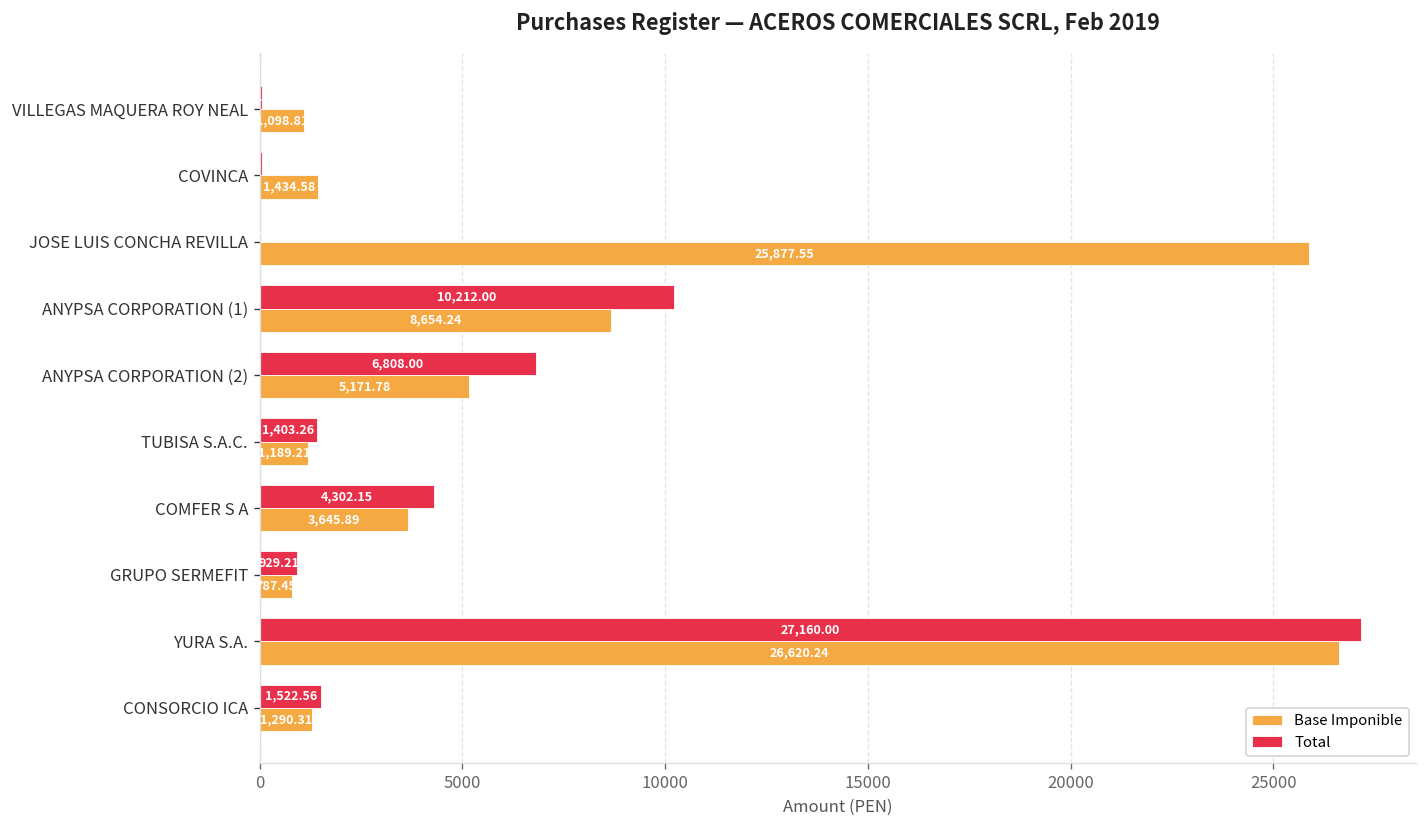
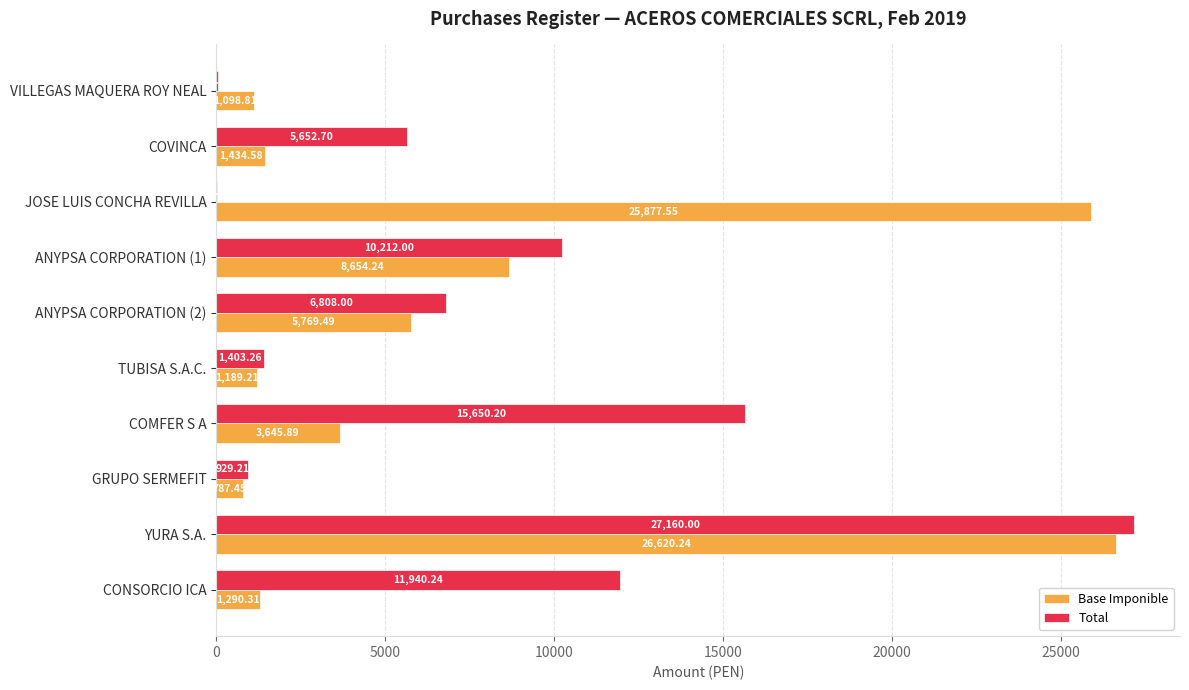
Total, COVINCA: 0 -> 5700
Base Imponible, ANYPSA CORPORATION (2): 5,171.78 -> 5,769.49
Total, COMFER S A: 4,302.15 -> 15,650.20
Total, CONSORCIO ICA: 1,522.56 -> 11,940.24
